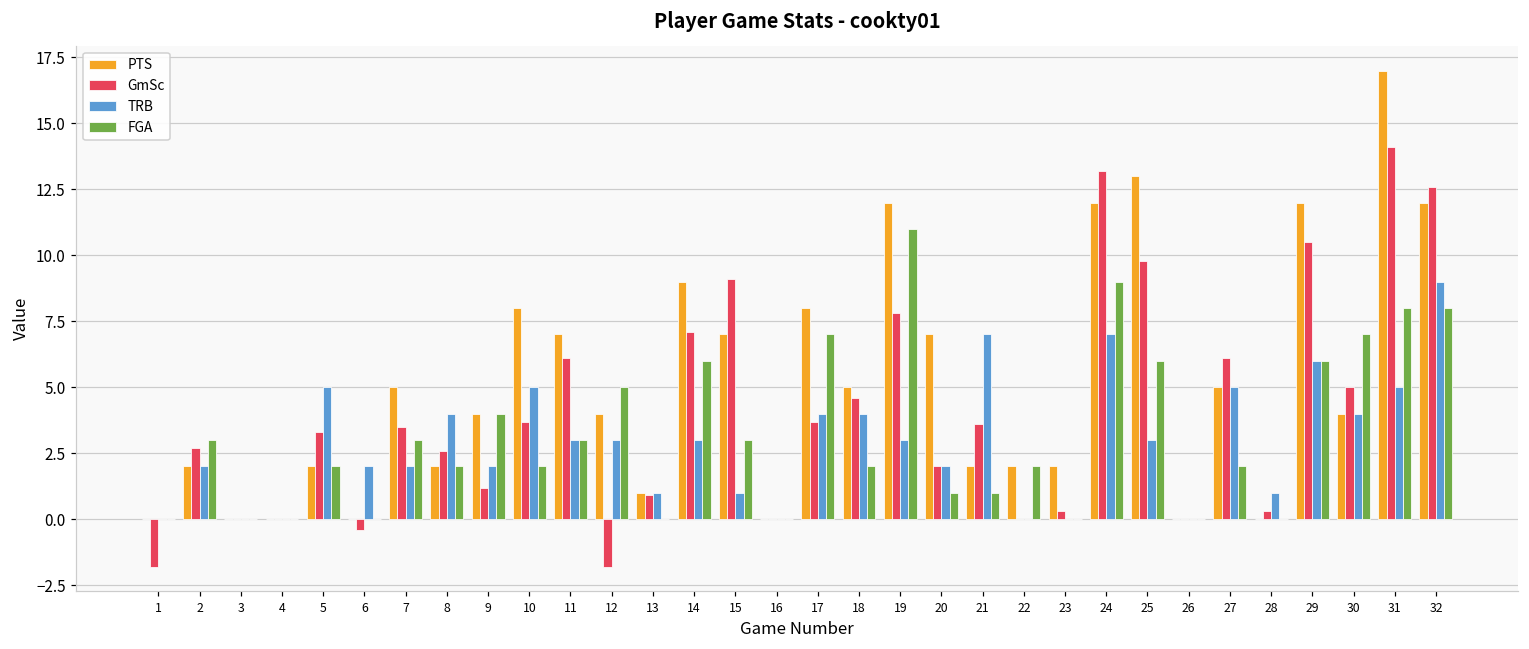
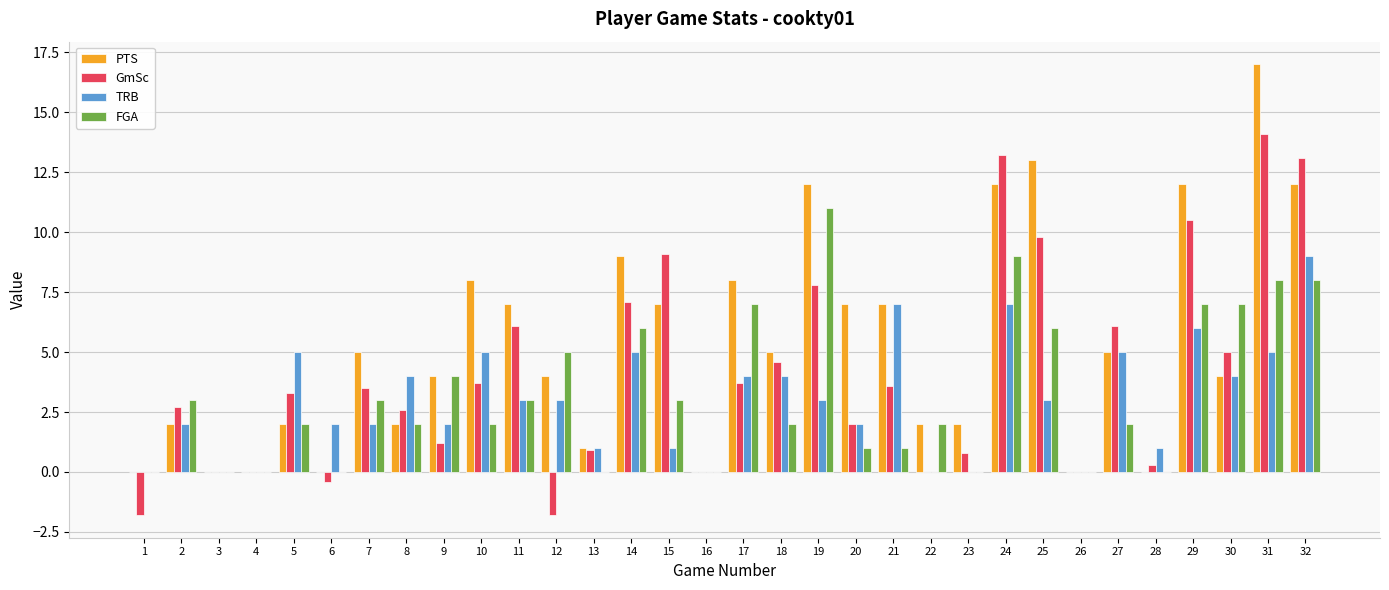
TRB, 14: 3 -> 5
PTS, 21: 2 -> 7
GmSc, 23: 0.3 -> 0.8
FGA, 29: 6 -> 7
GmSc, 32: 12.6 -> 13.1
